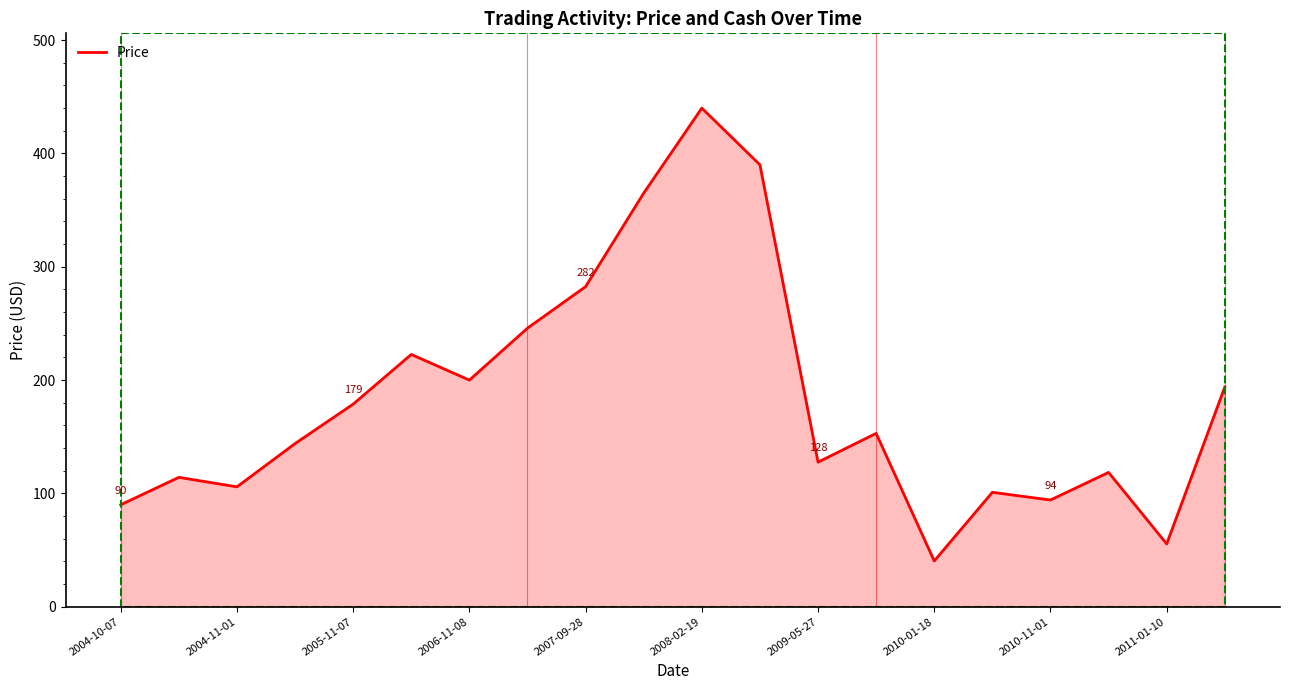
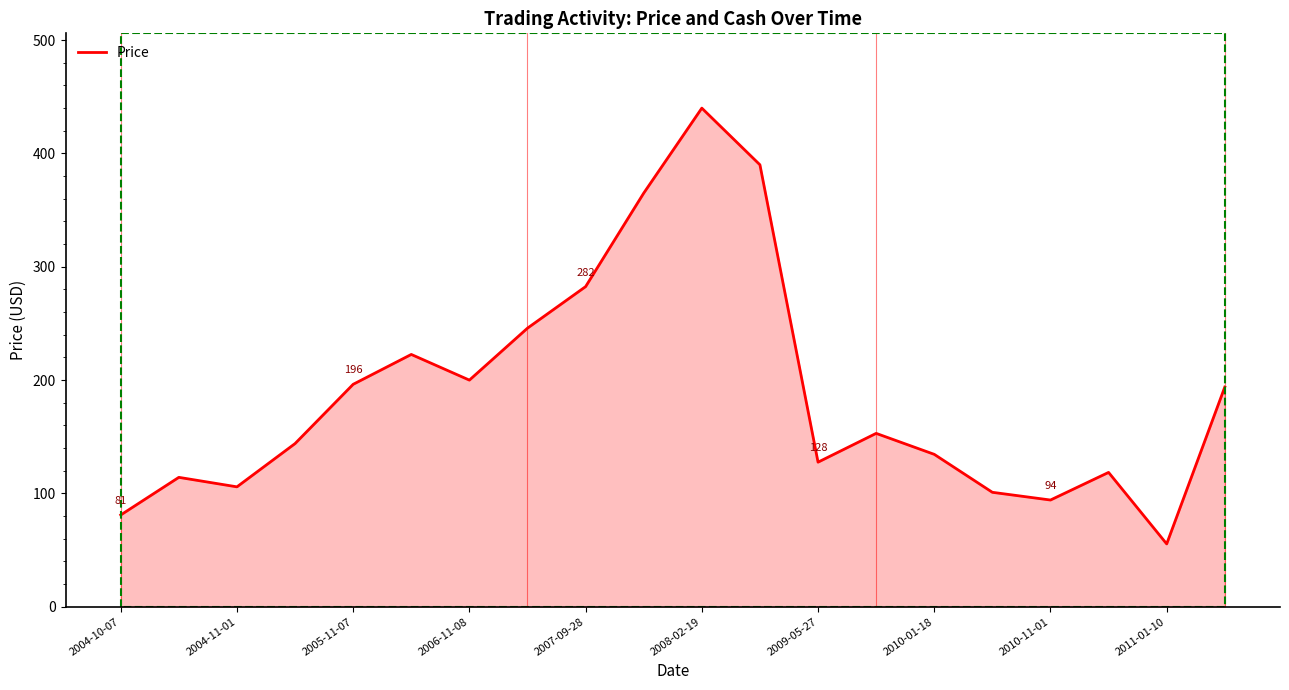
Price, 2004-10-07: 90 -> 81
Price, 2005-11-07: 179 -> 196
Price, 2010-01-18: 40 -> 135
